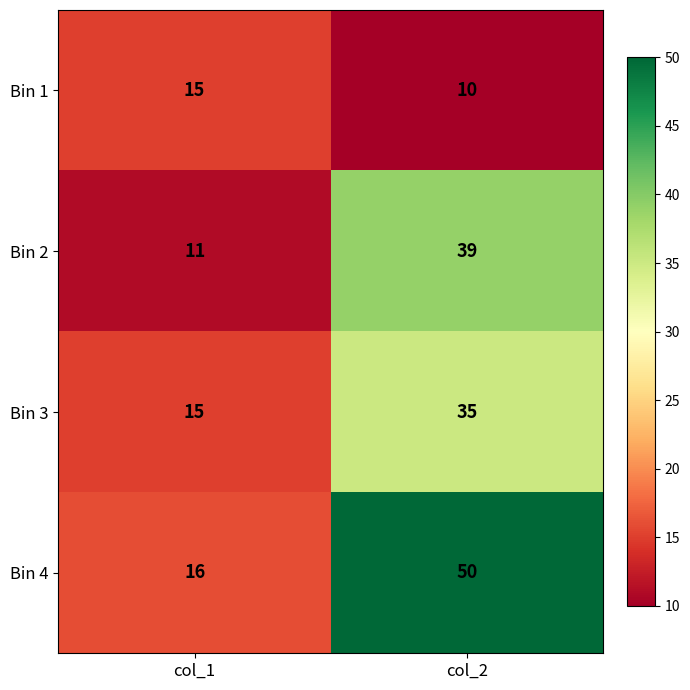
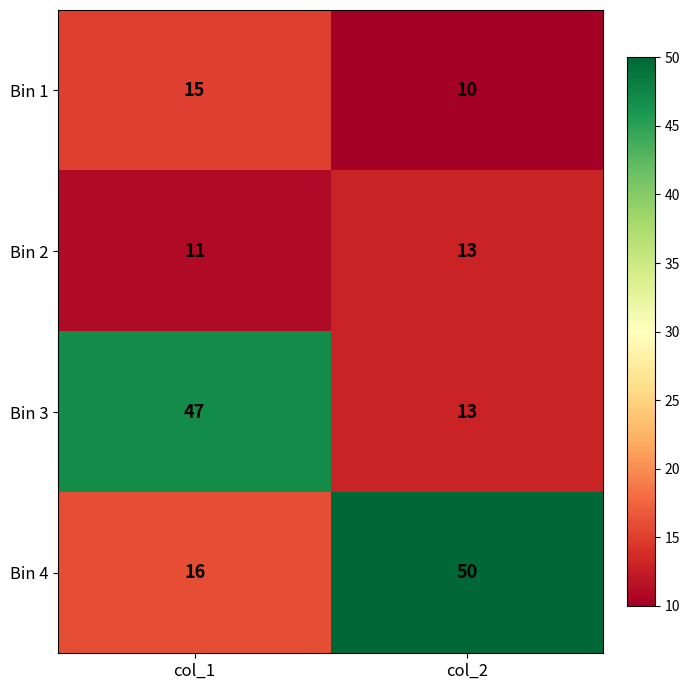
Bin 2, col_2: 39 -> 13
Bin 3, col_1: 15 -> 47
Bin 3, col_2: 35 -> 13
